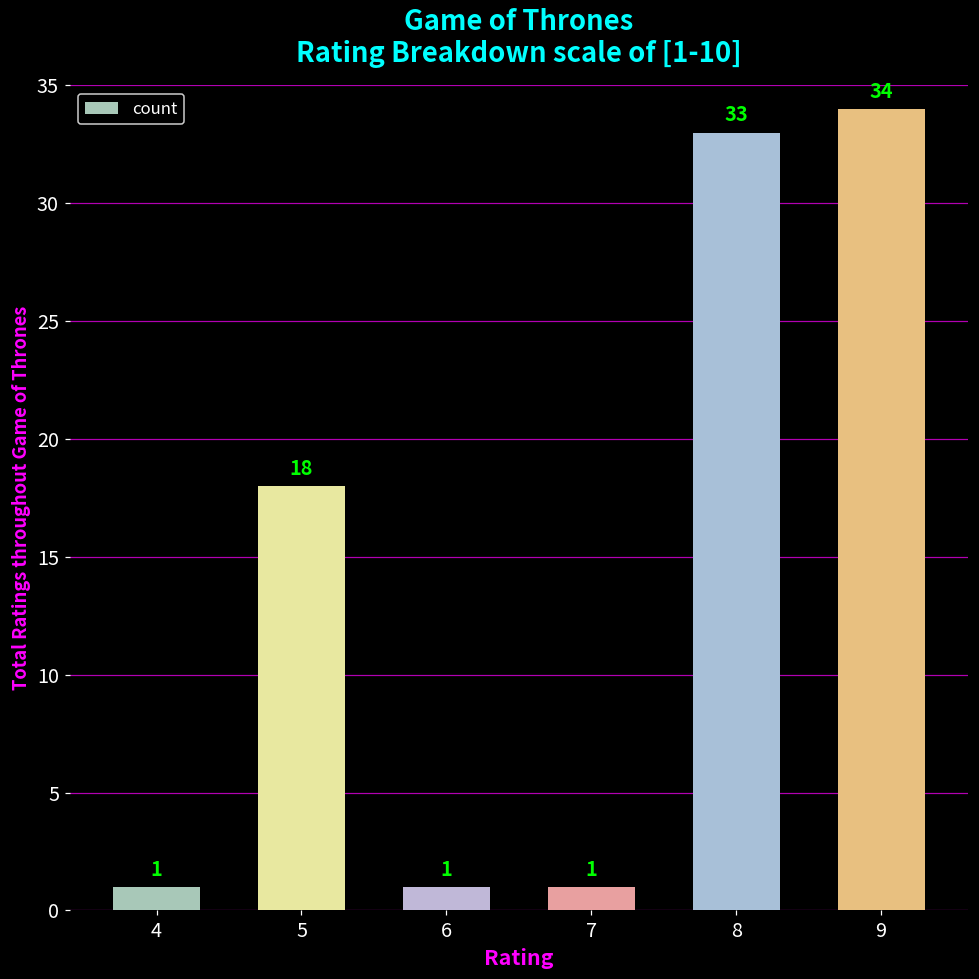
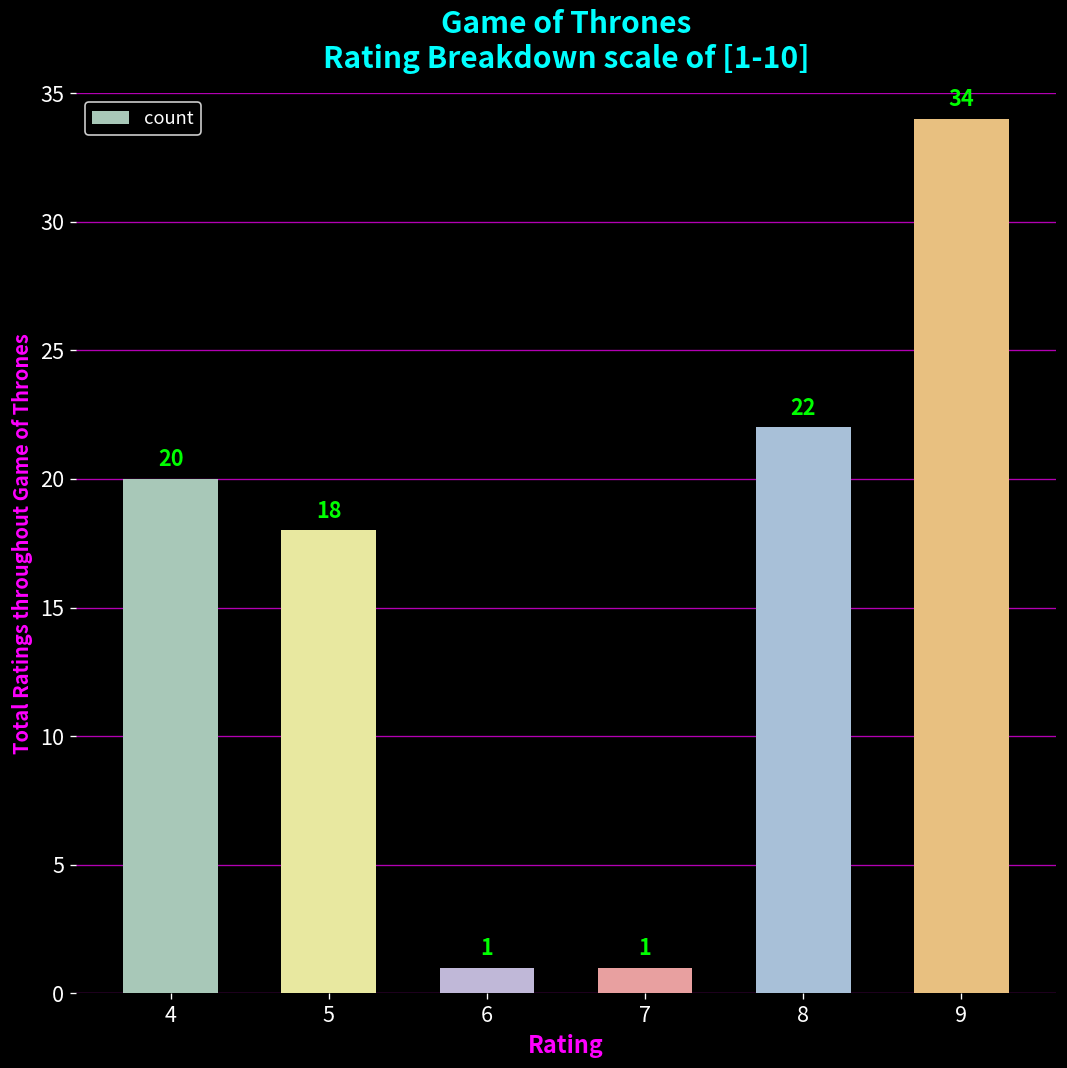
4: 1 -> 20
8: 33 -> 22
